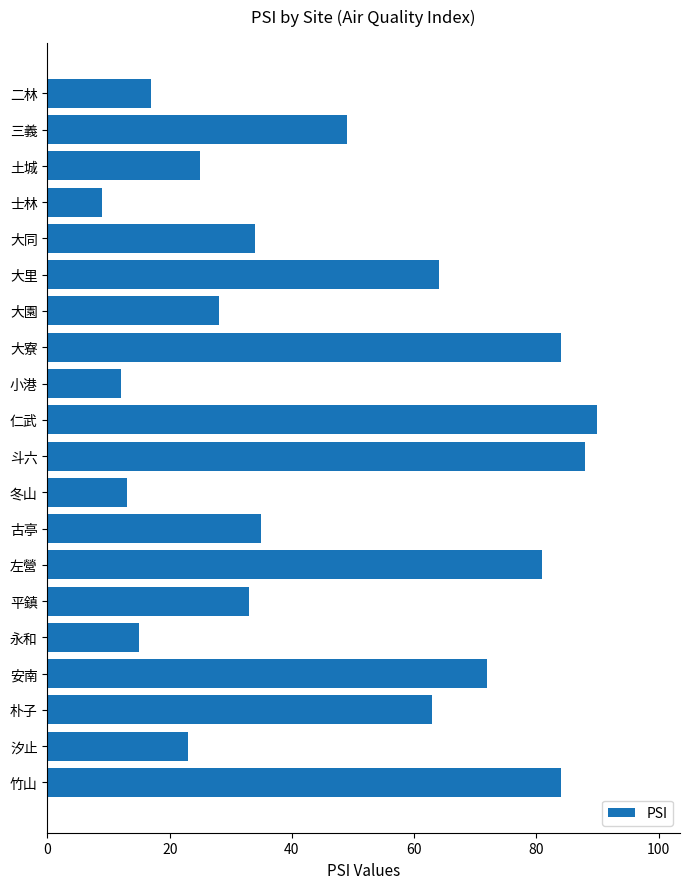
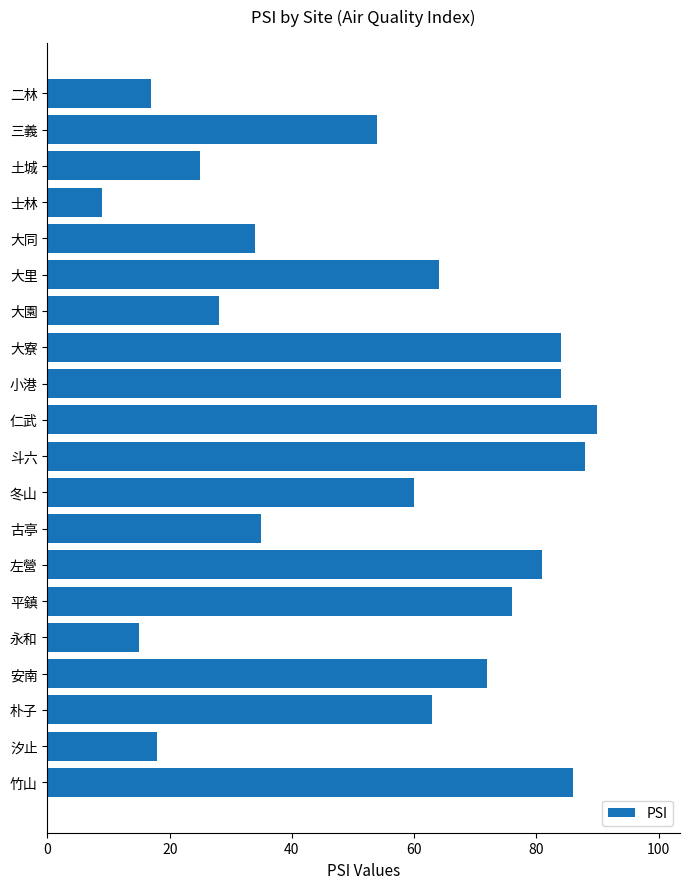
三義: 49 -> 54
小港: 12 -> 84
冬山: 13 -> 60
平鎮: 33 -> 76
汐止: 23 -> 18
竹山: 84 -> 86
